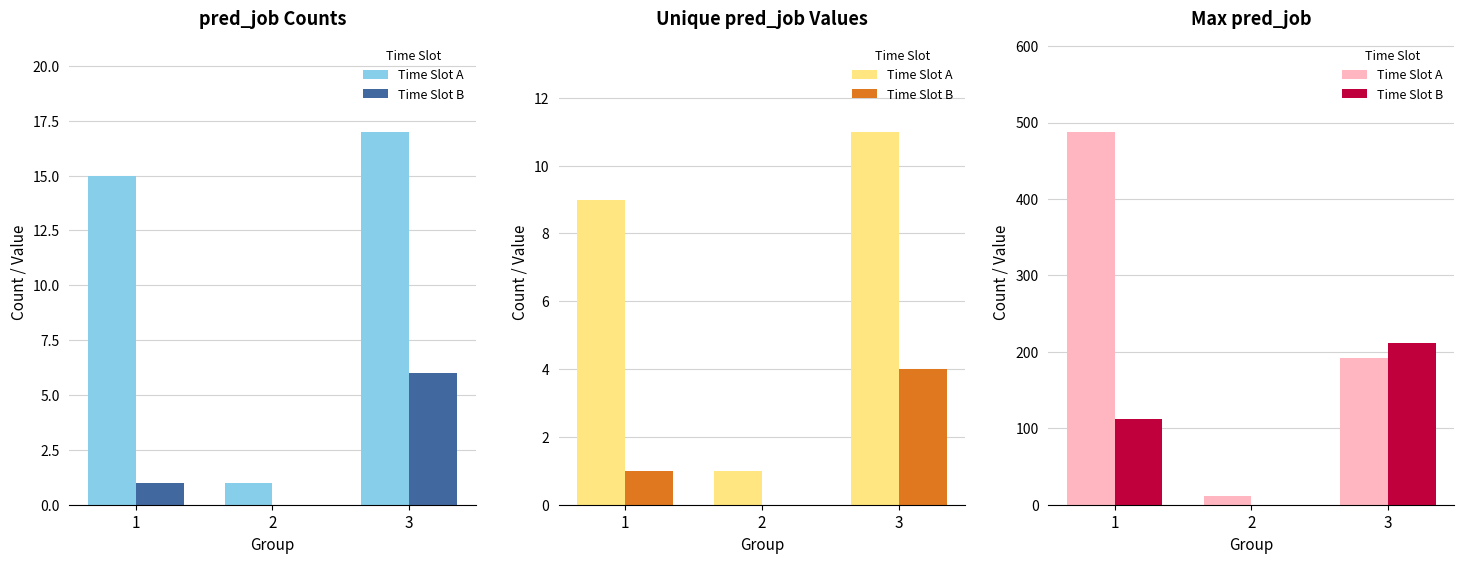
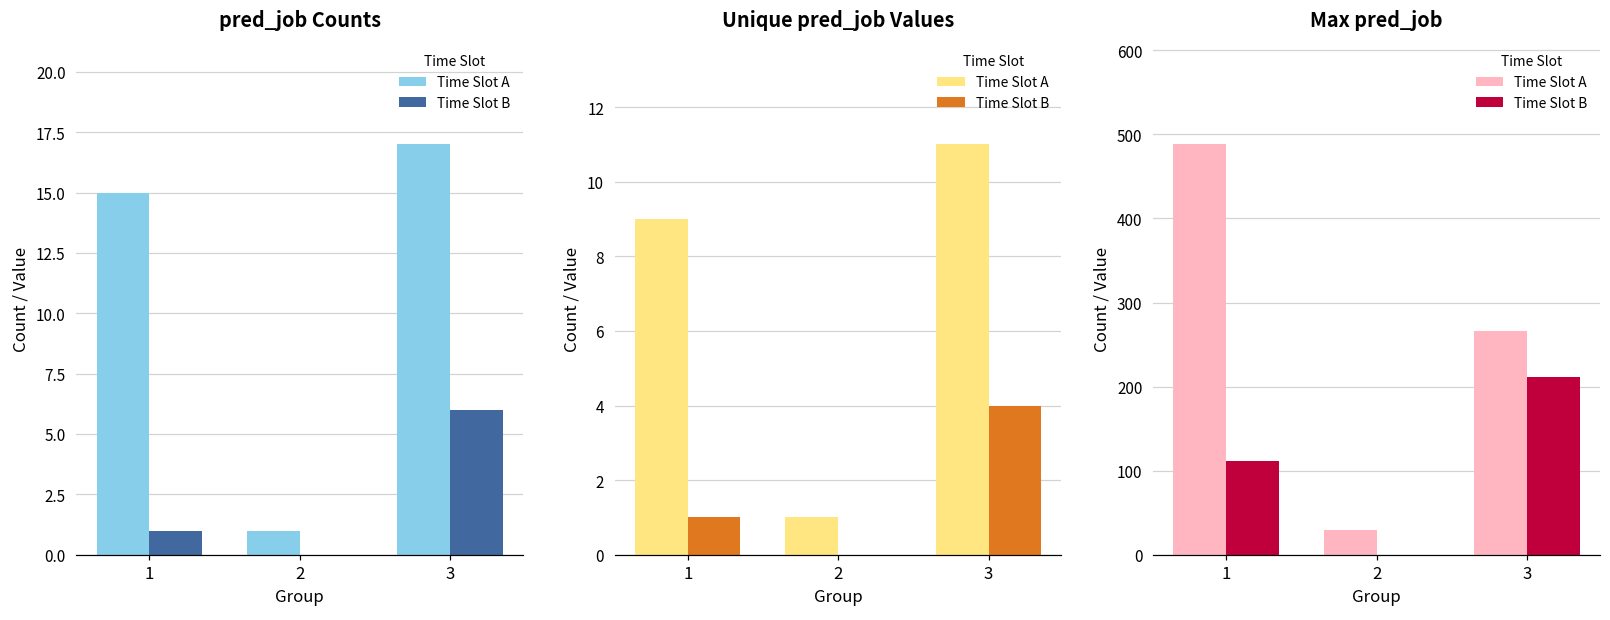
Max pred_job, Time Slot A, 2: 10 -> 30
Max pred_job, Time Slot A, 3: 190 -> 270
